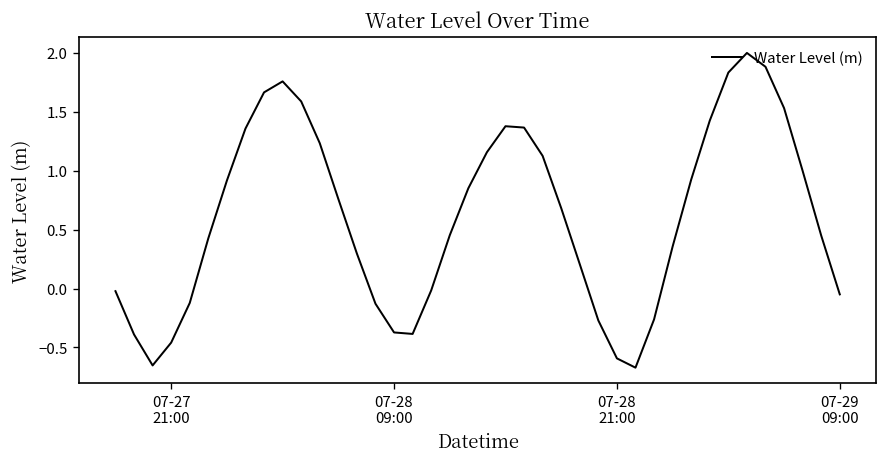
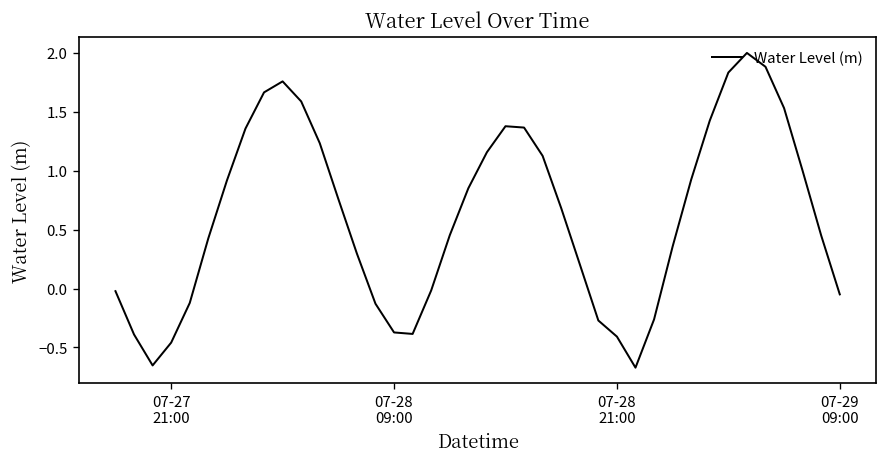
07-28 21:00: -0.6 -> -0.4
